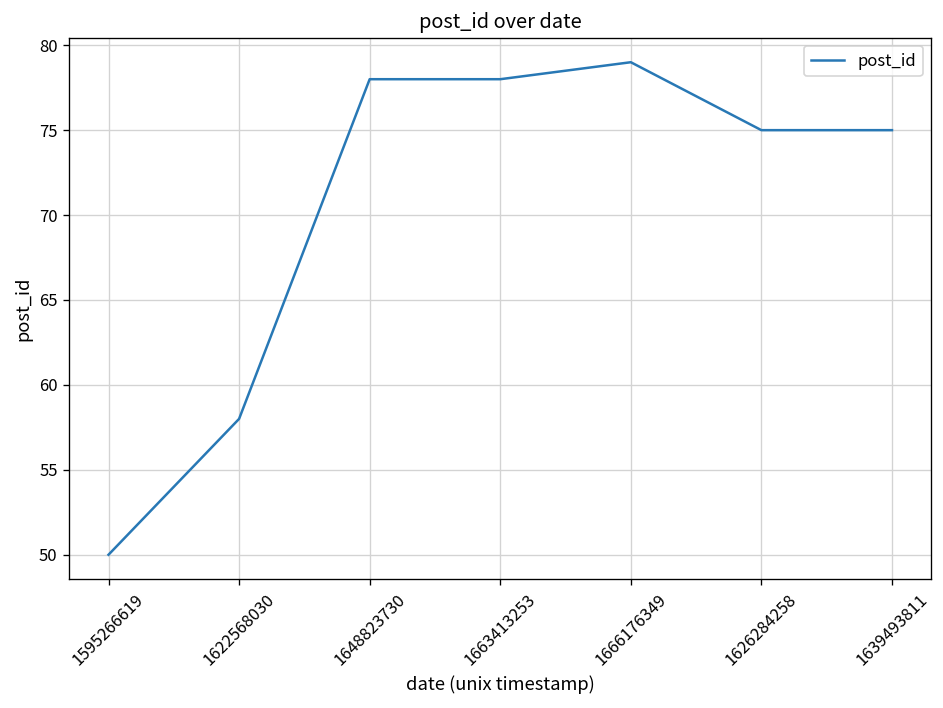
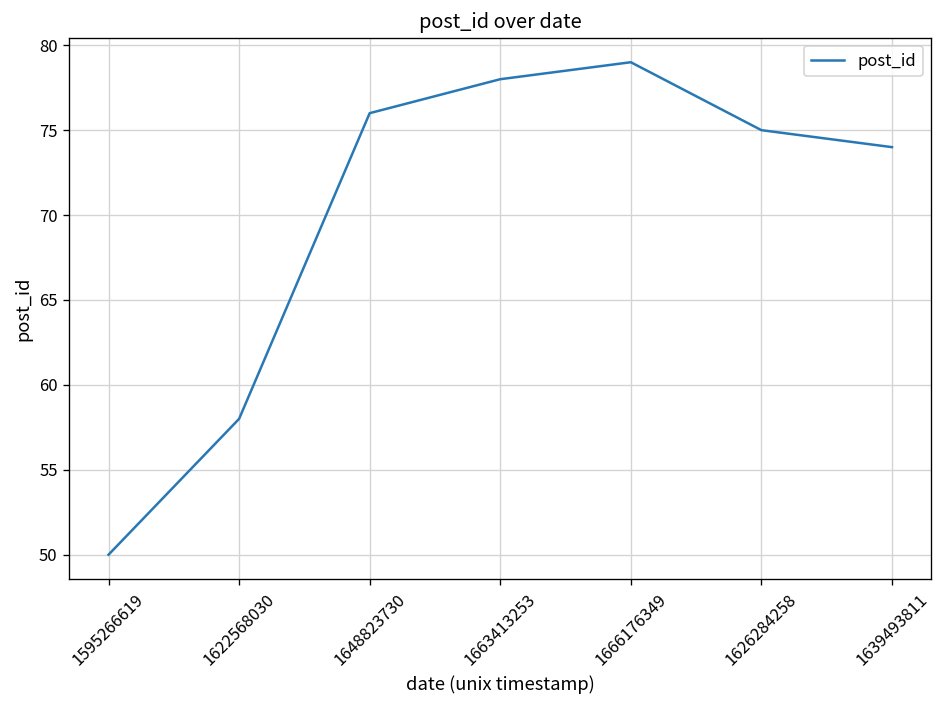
1648823730: 78 -> 76
1639493811: 75 -> 74
